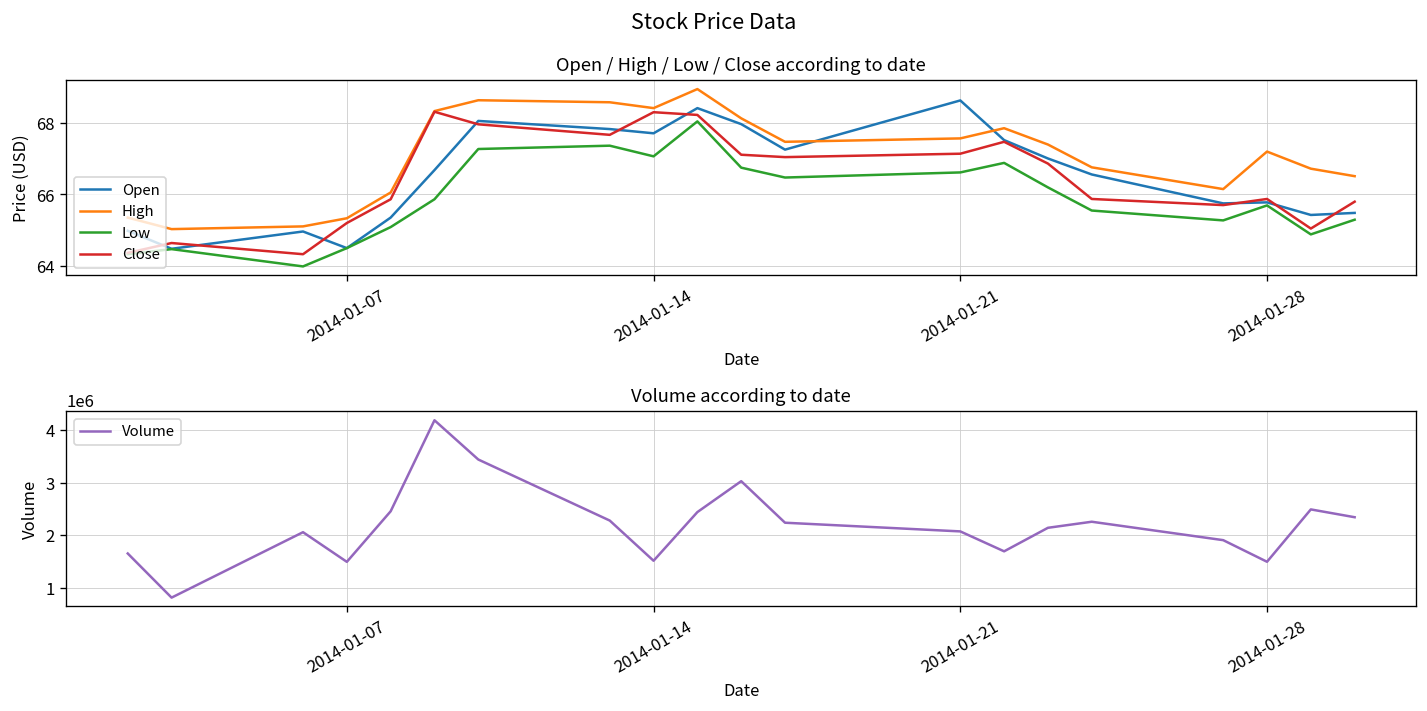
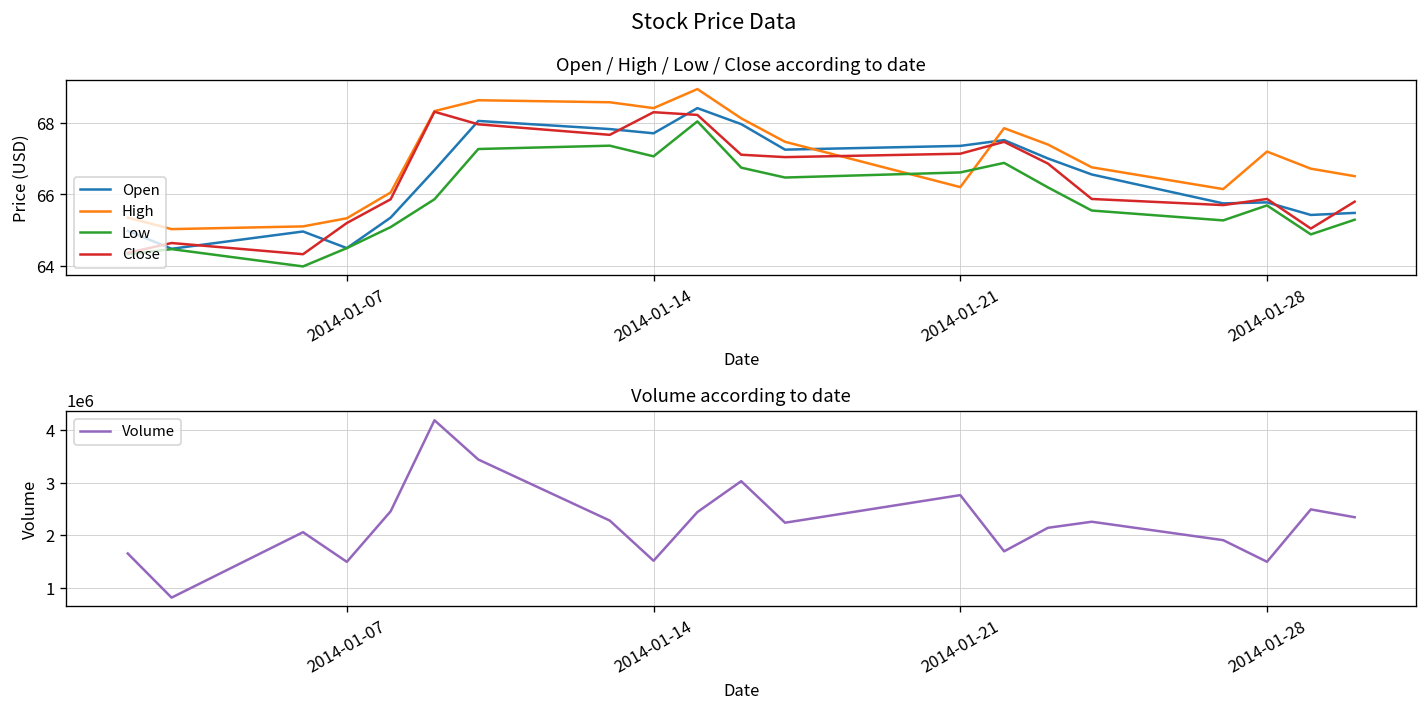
Open / High / Low / Close according to date, Open, 2014-01-21: 68.6 -> 67.4
Open / High / Low / Close according to date, High, 2014-01-21: 67.6 -> 66.2
Volume according to date, 2014-01-21: 2100000 -> 2800000
